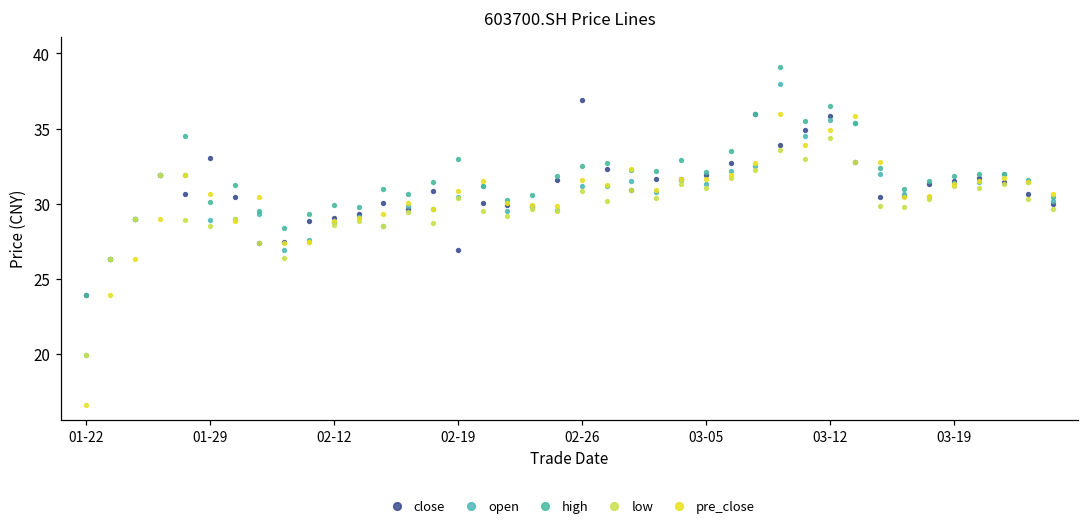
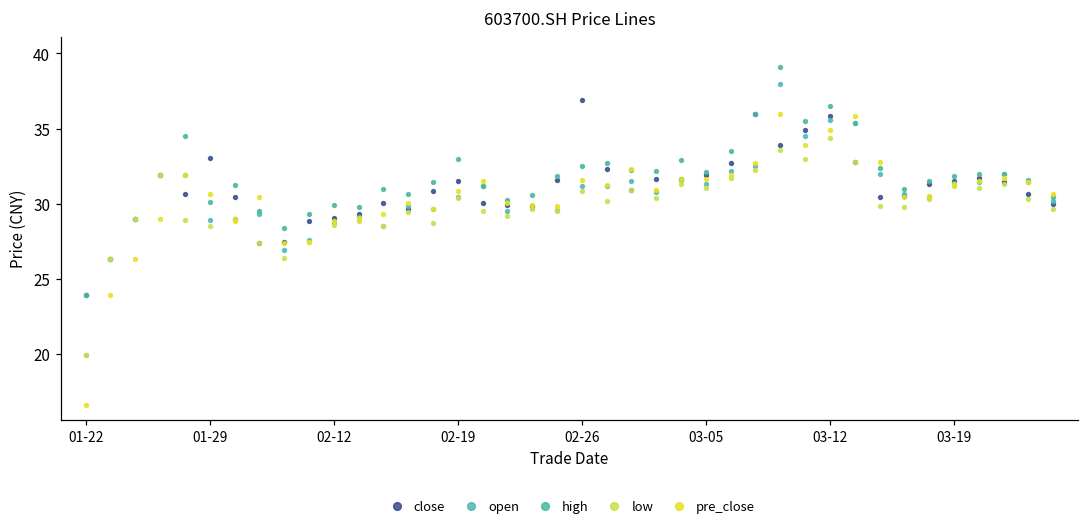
close, 02-19: 26.9 -> 31.5
